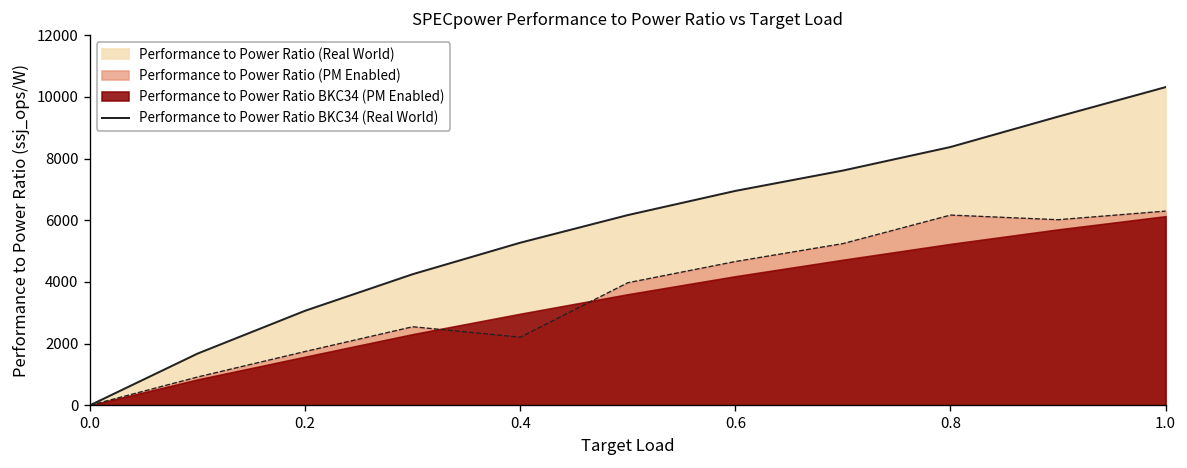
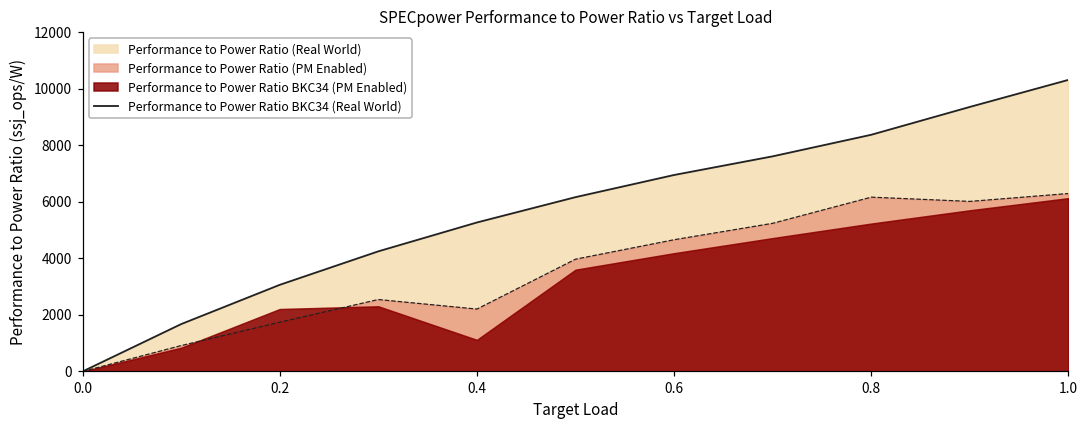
Performance to Power Ratio BKC34 (PM Enabled), 0.2: 1600 -> 2200
Performance to Power Ratio BKC34 (PM Enabled), 0.4: 3000 -> 1100
